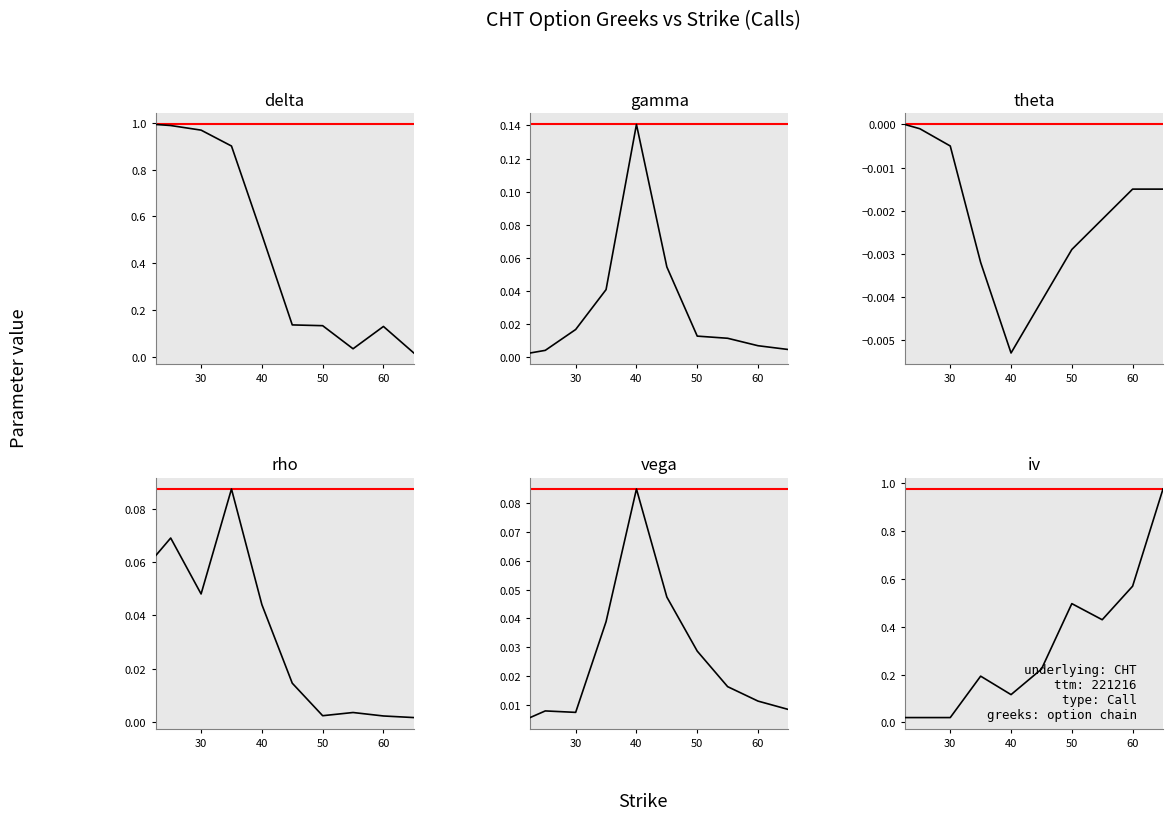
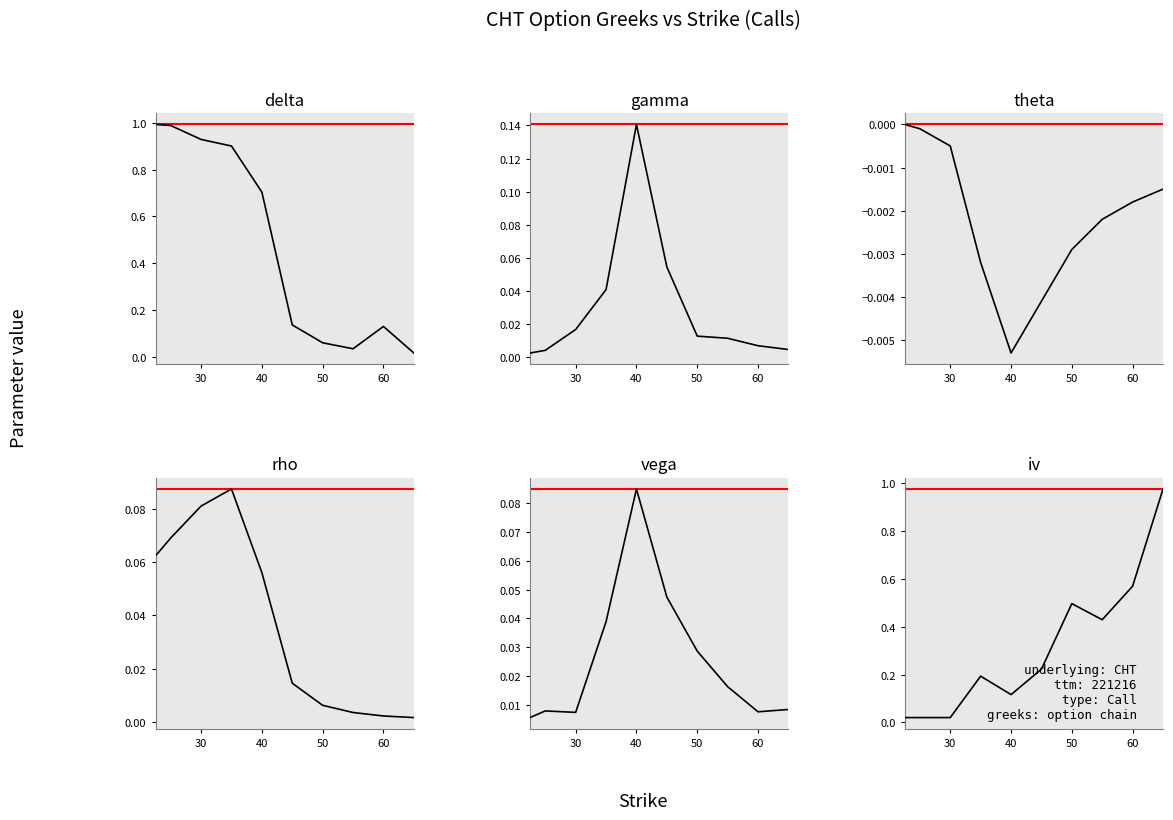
delta, 30: 0.97 -> 0.93
delta, 40: 0.52 -> 0.70
delta, 50: 0.13 -> 0.06
theta, 60: -0.0015 -> -0.0018
rho, 30: 0.048 -> 0.081
rho, 40: 0.044 -> 0.056
rho, 50: 0.002 -> 0.006
vega, 60: 0.011 -> 0.008
